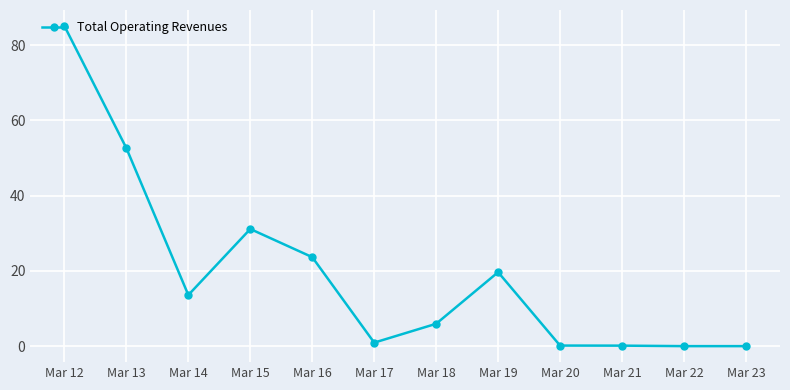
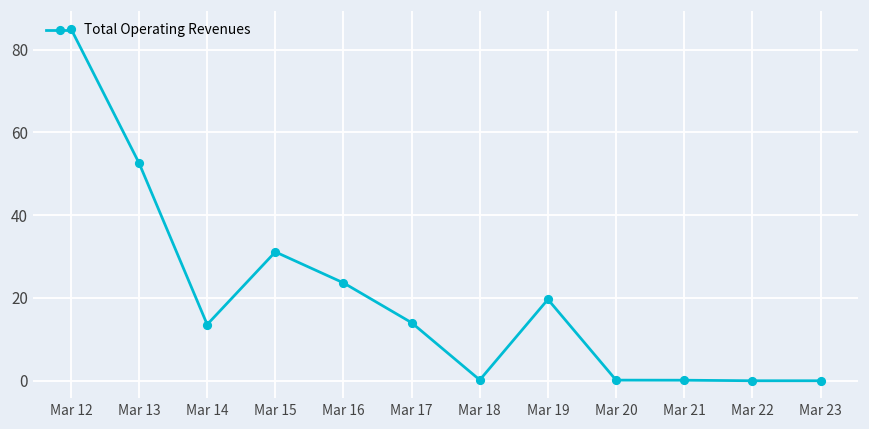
Mar 17: 1 -> 14
Mar 18: 6 -> 0
